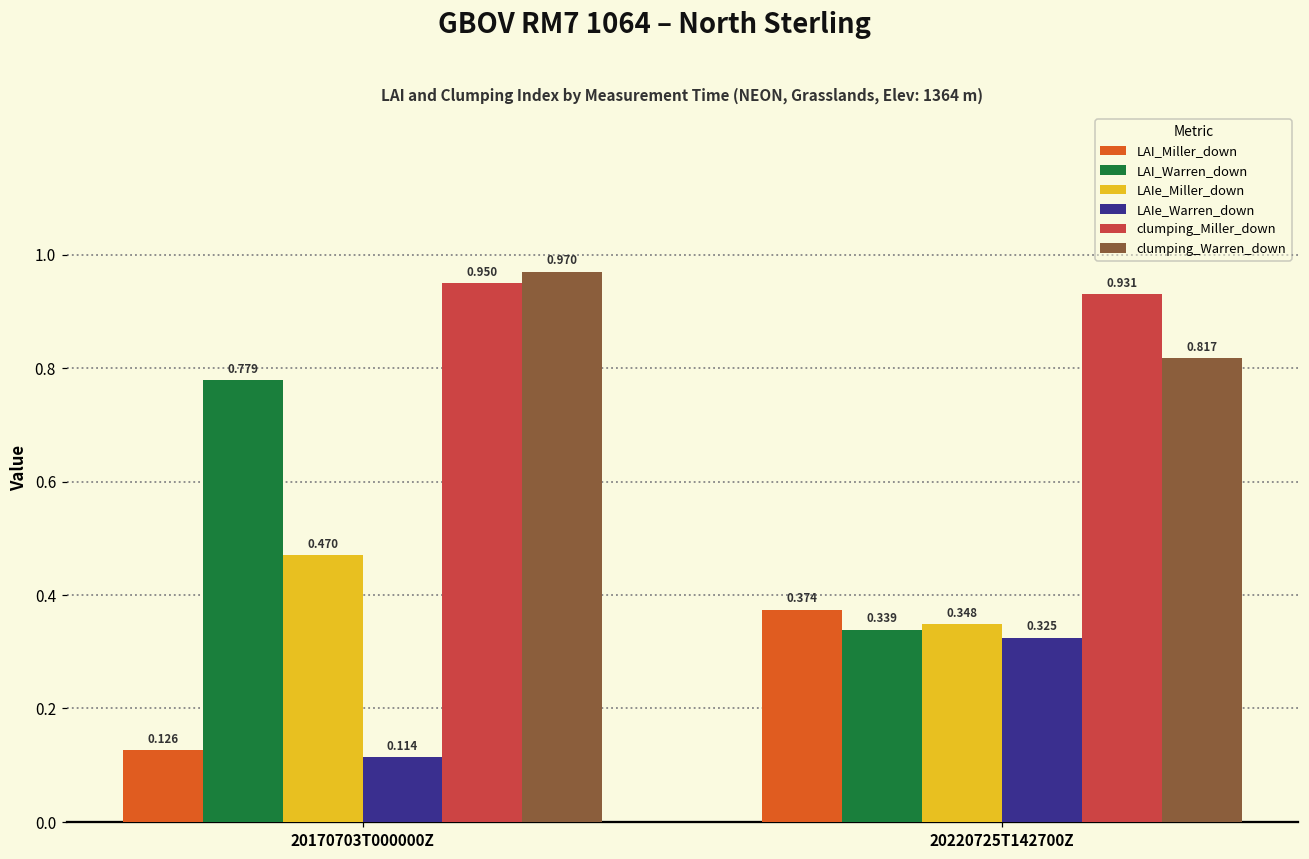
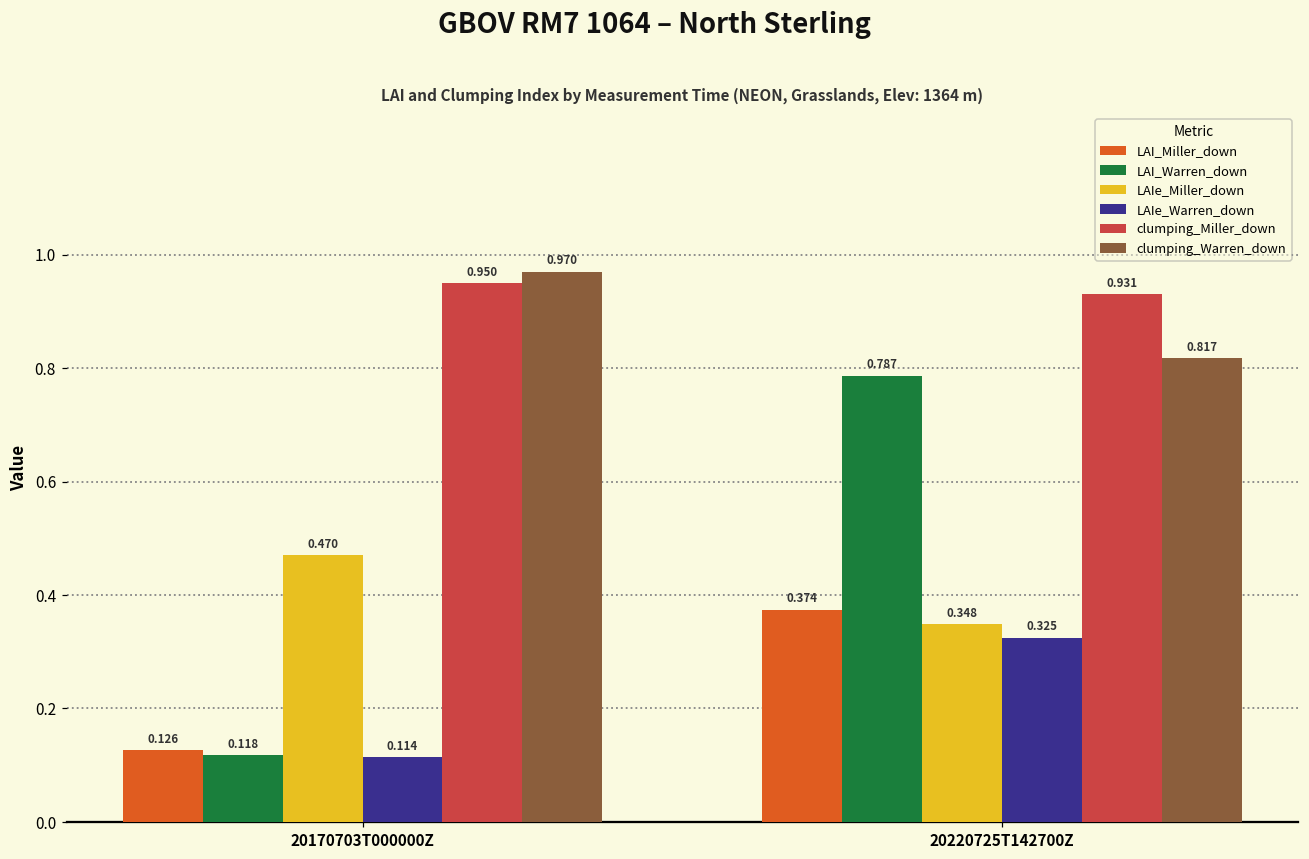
LAI_Warren_down, 20170703T000000Z: 0.779 -> 0.118
LAI_Warren_down, 20220725T142700Z: 0.339 -> 0.787
